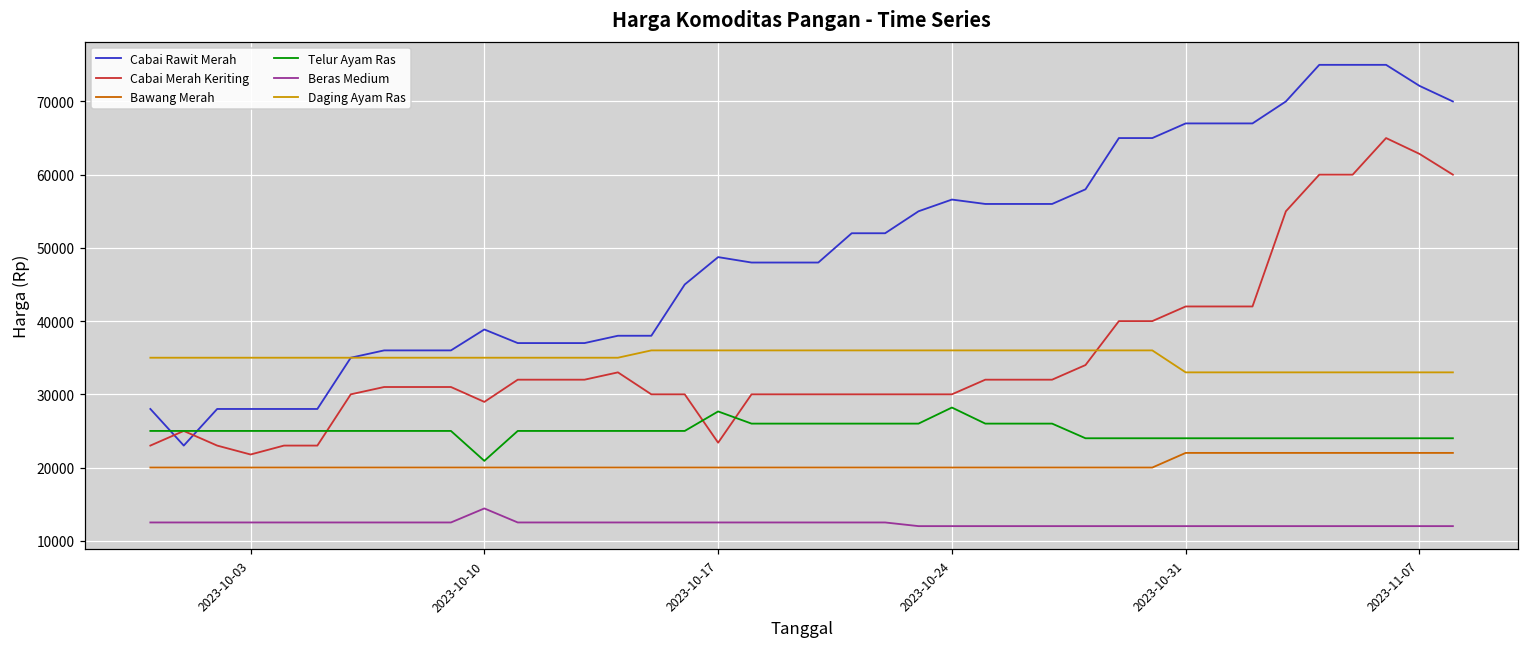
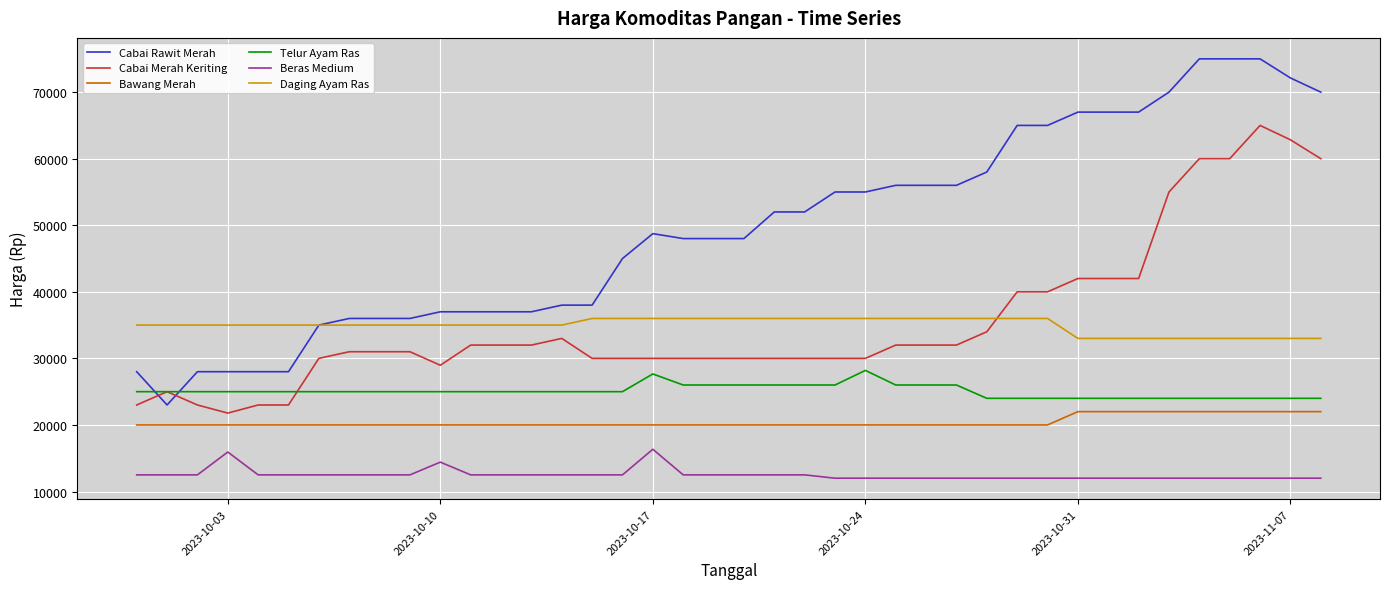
Beras Medium, 2023-10-03: 13000 -> 16000
Cabai Rawit Merah, 2023-10-10: 39000 -> 37000
Telur Ayam Ras, 2023-10-10: 21000 -> 25000
Cabai Merah Keriting, 2023-10-17: 23000 -> 30000
Beras Medium, 2023-10-17: 13000 -> 16000
Cabai Rawit Merah, 2023-10-24: 57000 -> 55000
